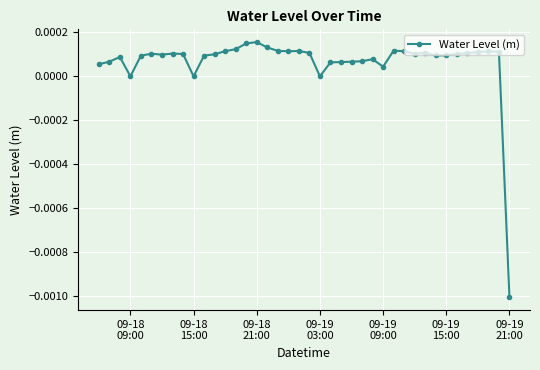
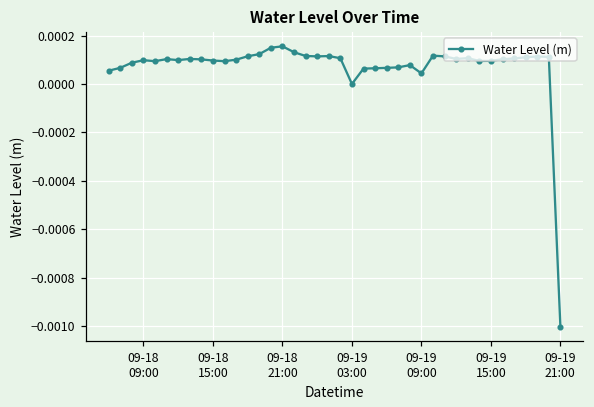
09-18 09:00: 0.0000 -> 0.0001
09-18 15:00: 0.0000 -> 0.0001
